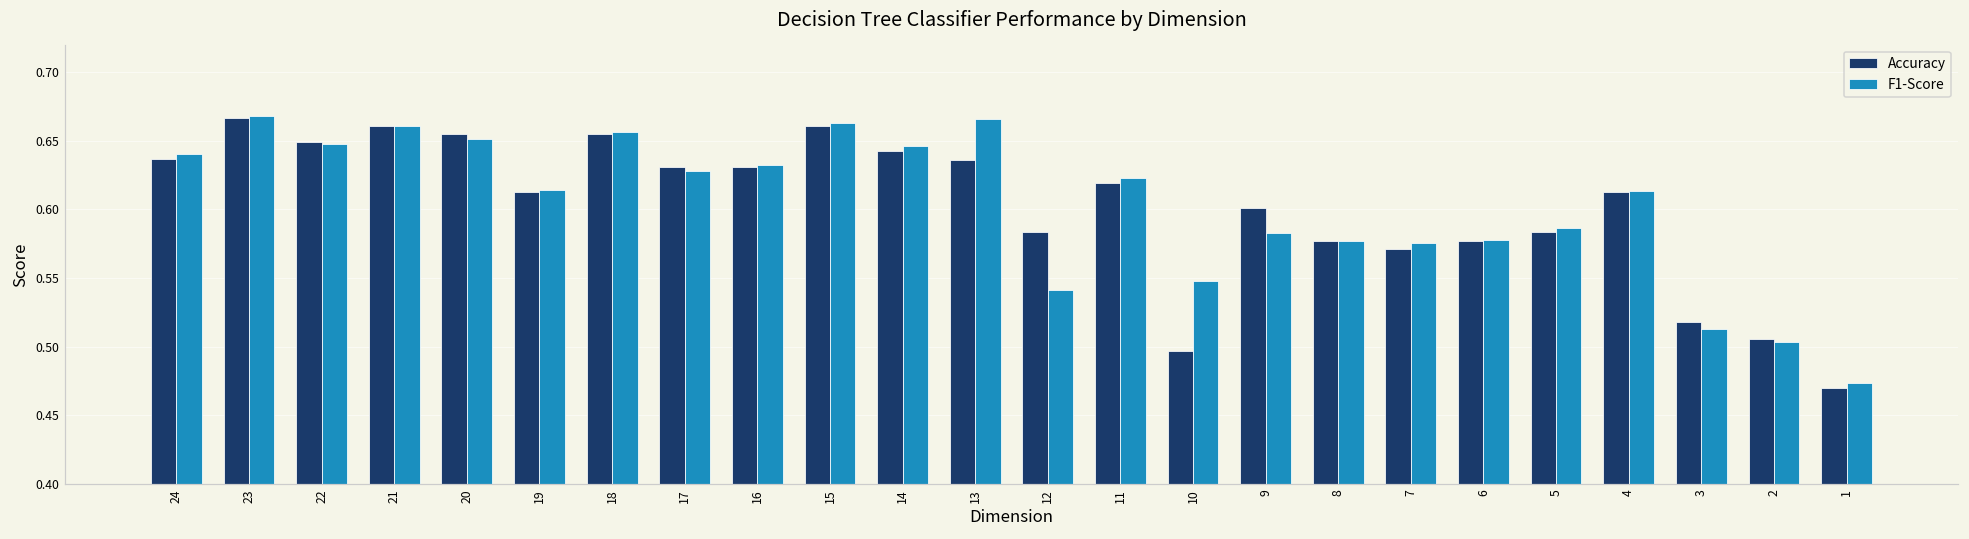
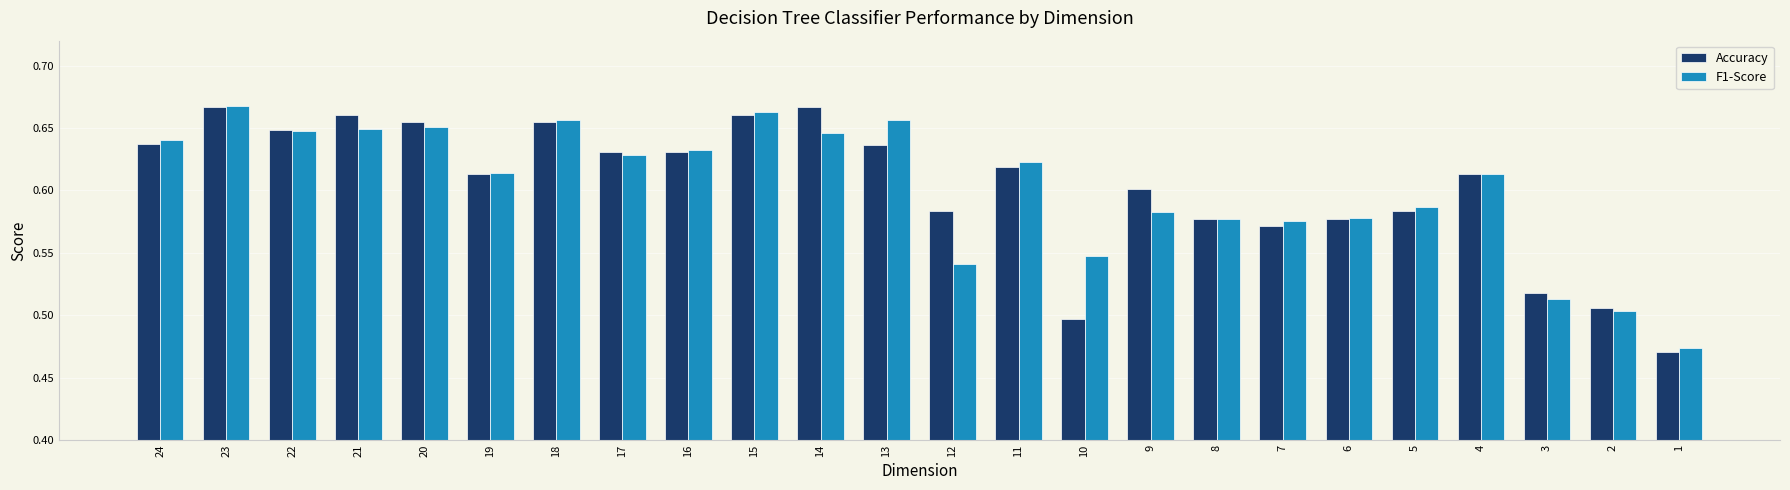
F1-Score, 21: 0.661 -> 0.649
Accuracy, 14: 0.643 -> 0.666
F1-Score, 13: 0.666 -> 0.657
